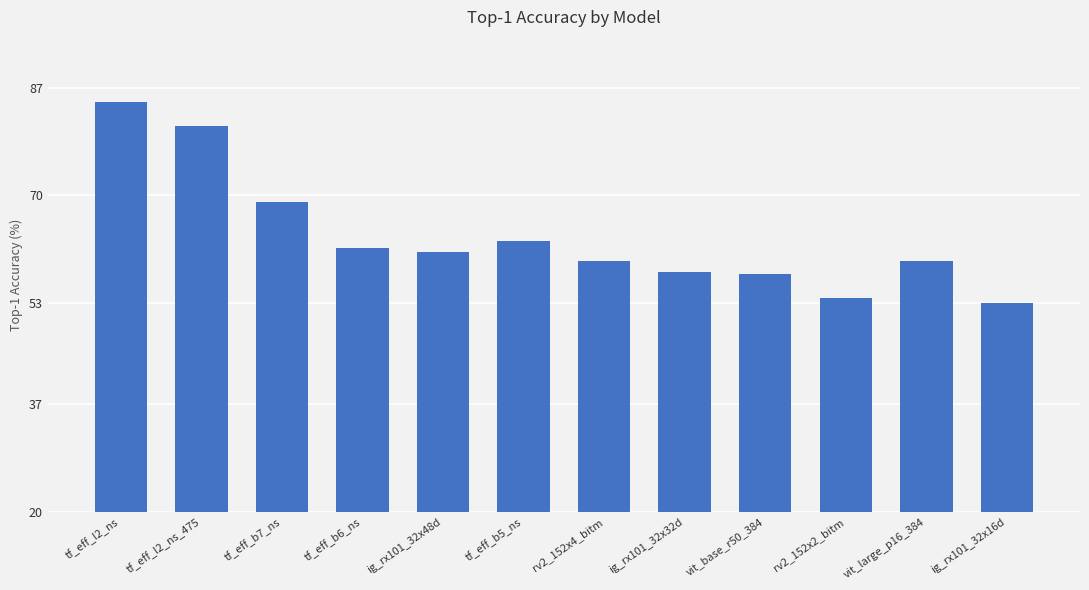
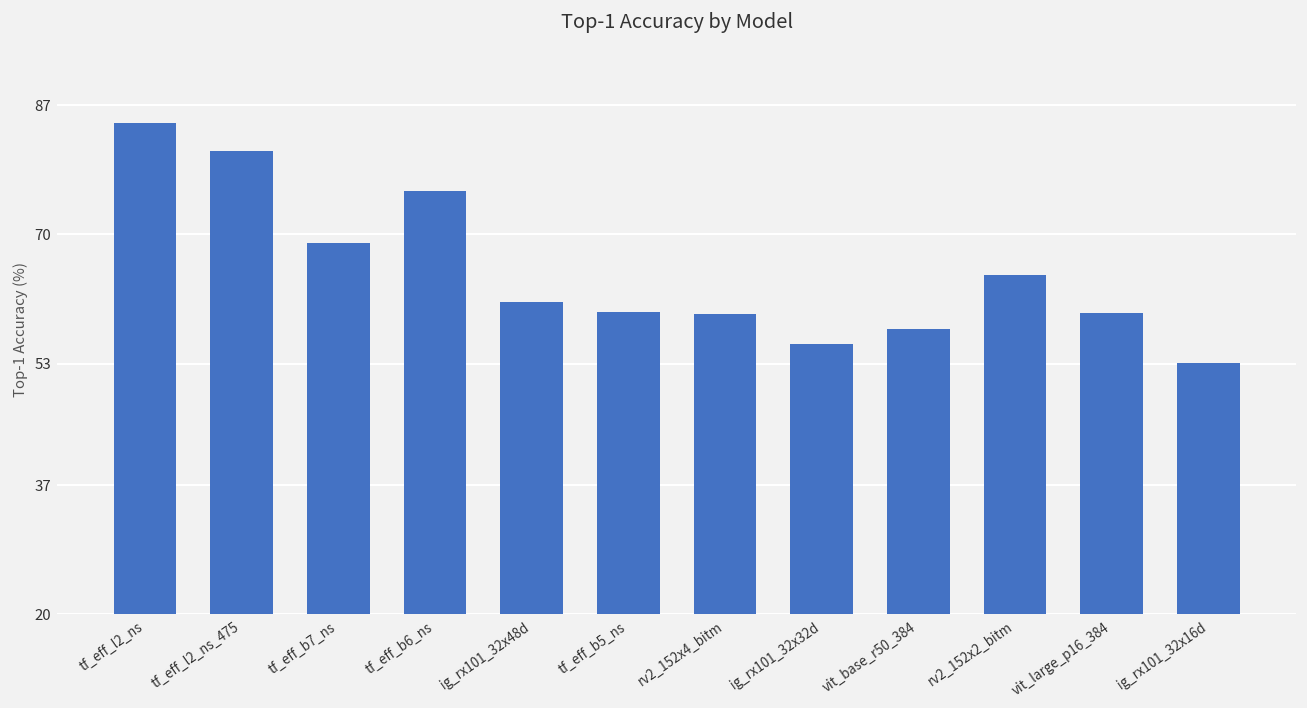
tf_eff_b6_ns: 62 -> 76
tf_eff_b5_ns: 63 -> 60
ig_rx101_32x32d: 58 -> 56
rv2_152x2_bitm: 54 -> 65
